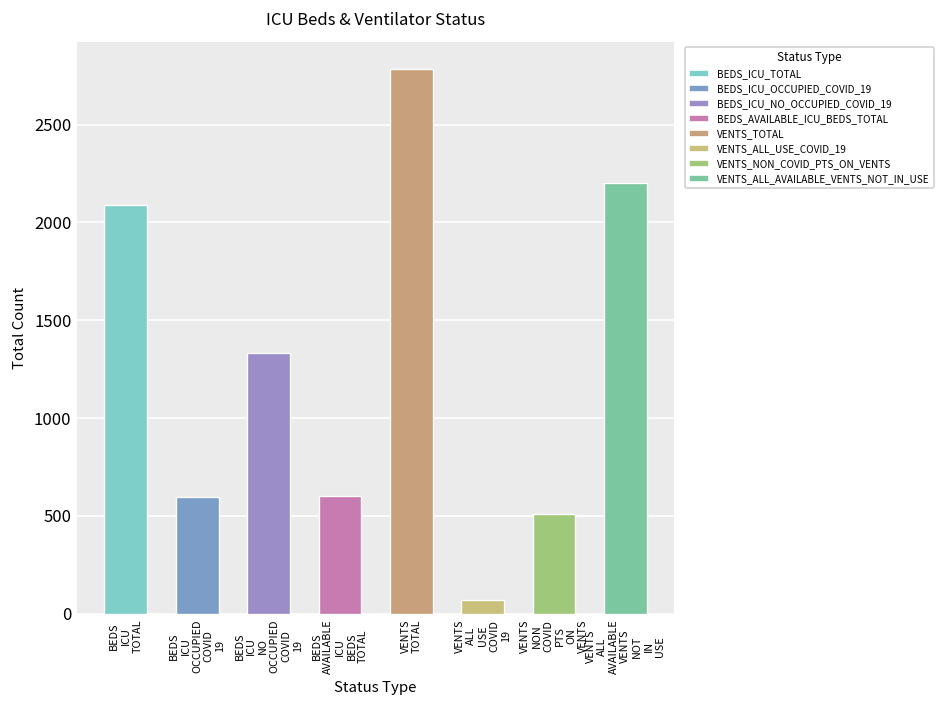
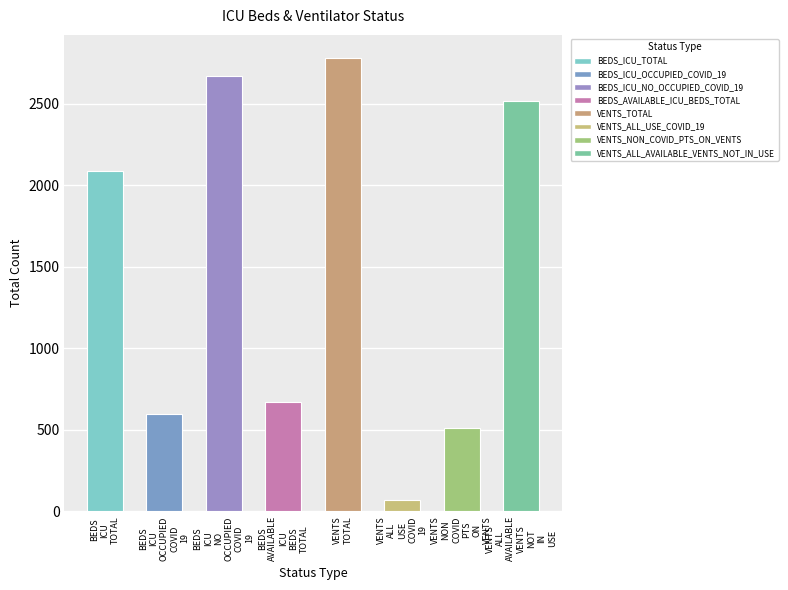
BEDS ICU NO OCCUPIED COVID 19: 1330 -> 2670
BEDS AVAILABLE ICU BEDS TOTAL: 600 -> 670
VENTS ALL AVAILABLE VENTS NOT IN USE: 2200 -> 2520
